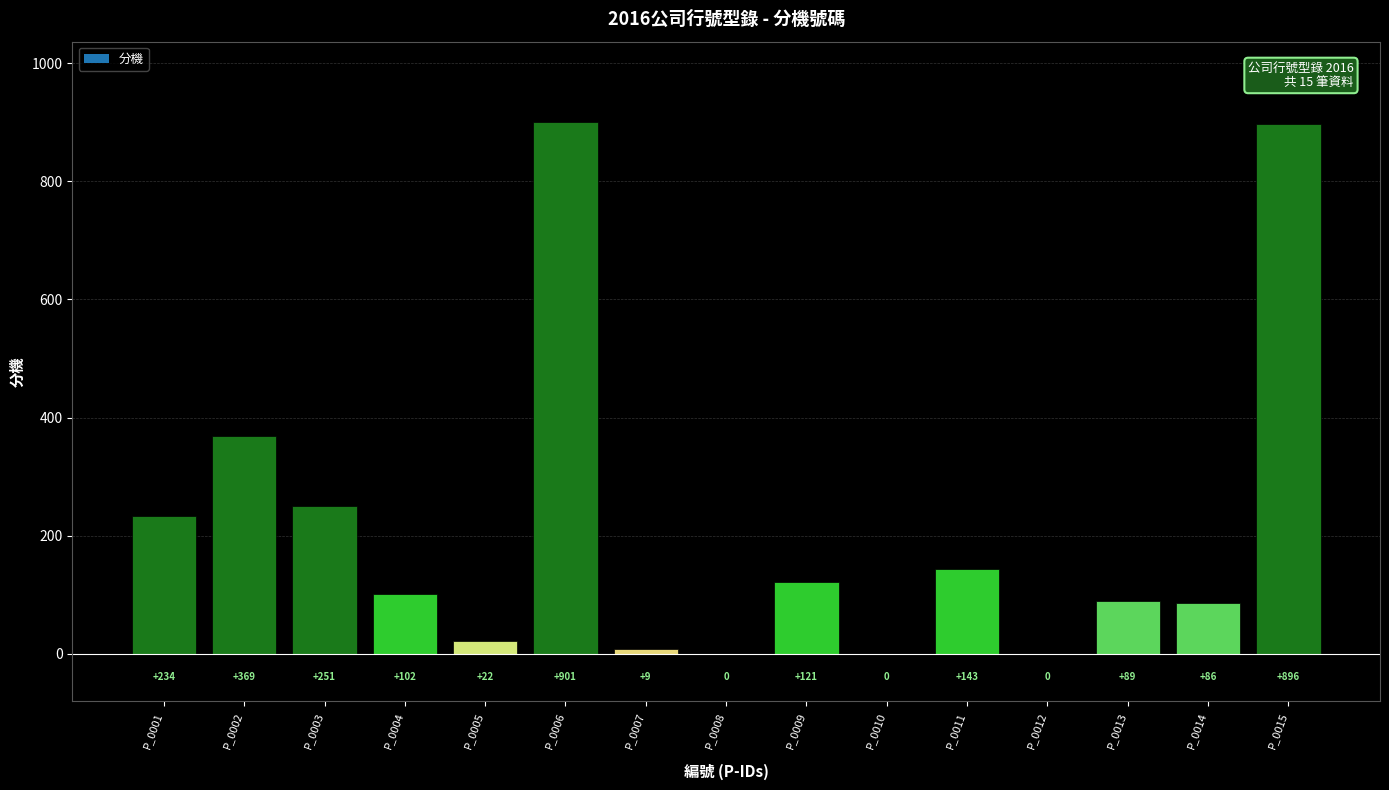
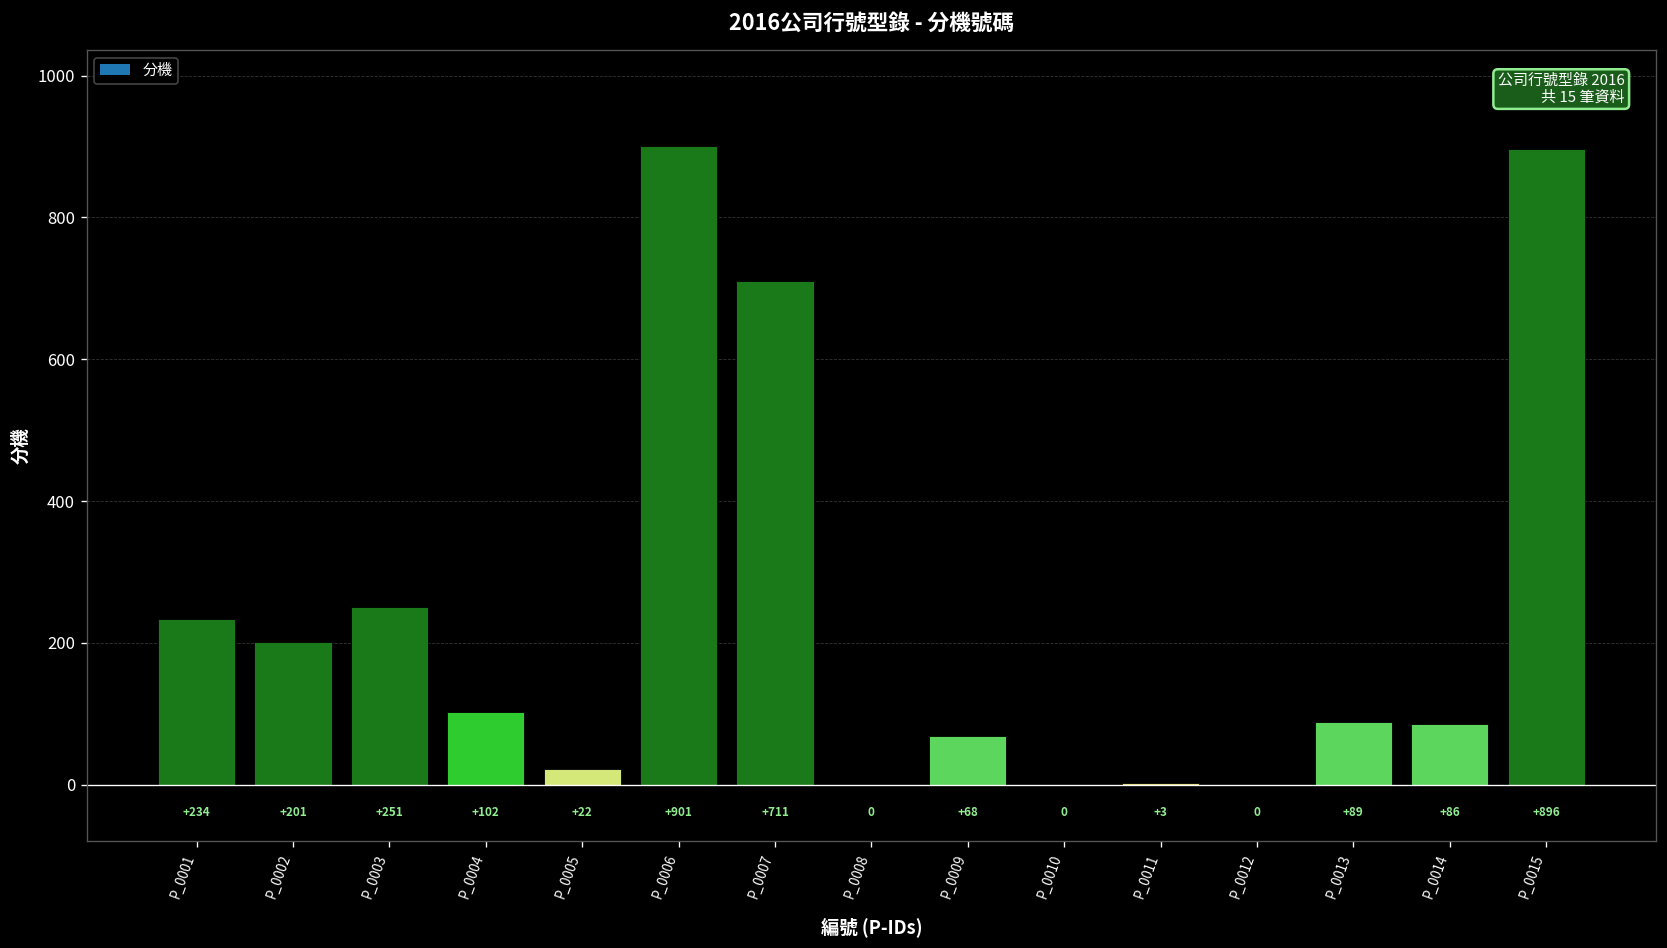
P_0002: +369 -> +201
P_0007: +9 -> +711
P_0009: +121 -> +68
P_0011: +143 -> +3
